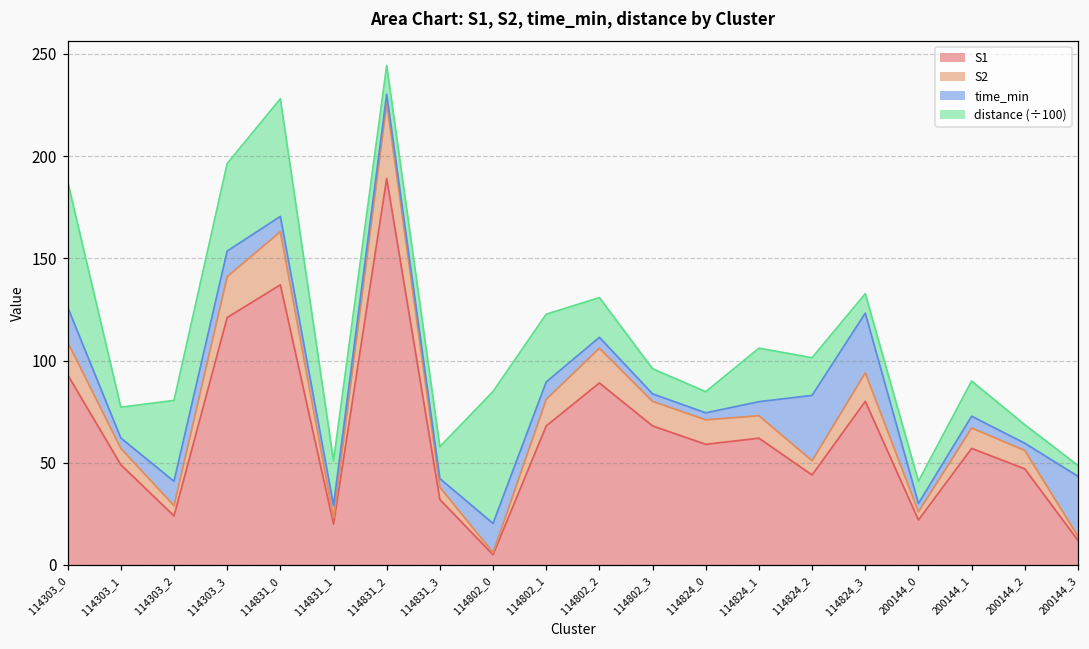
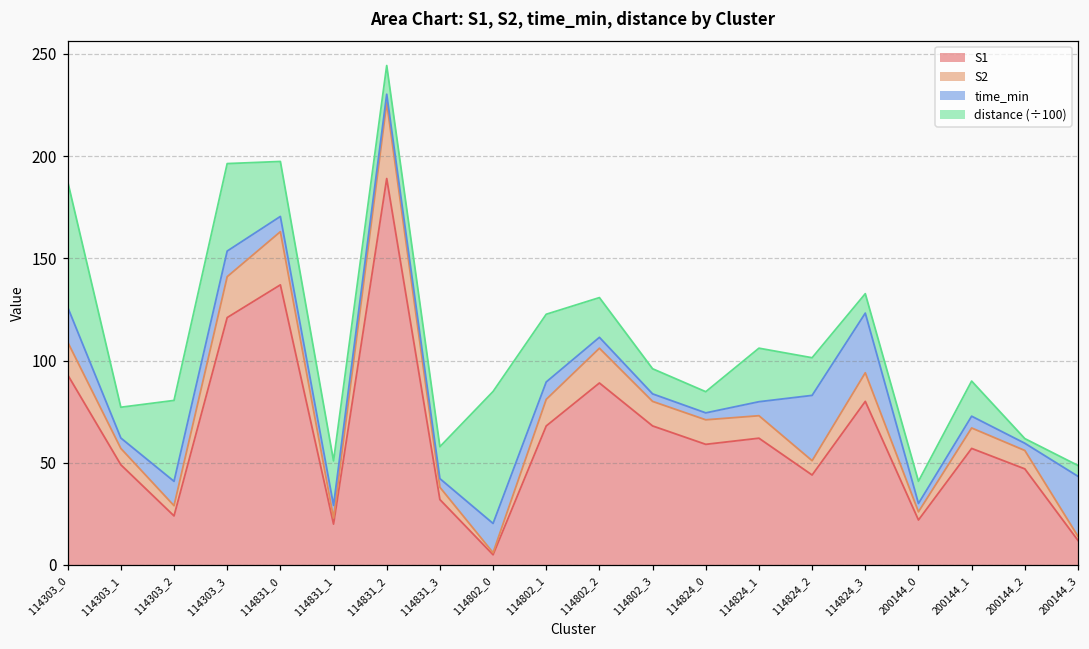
distance (÷100), 114831_0: 58 -> 27
distance (÷100), 200144_2: 9 -> 2
